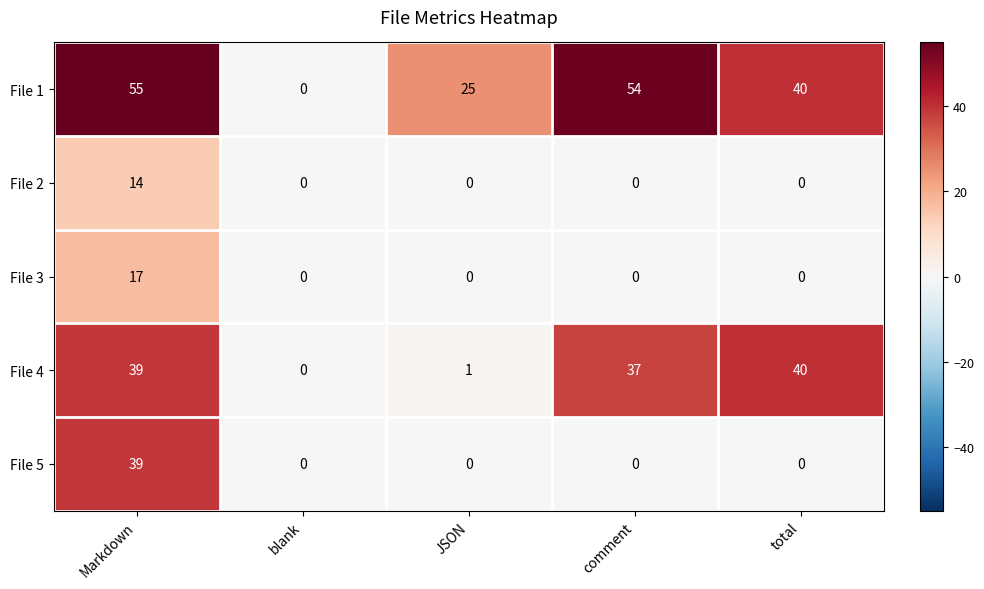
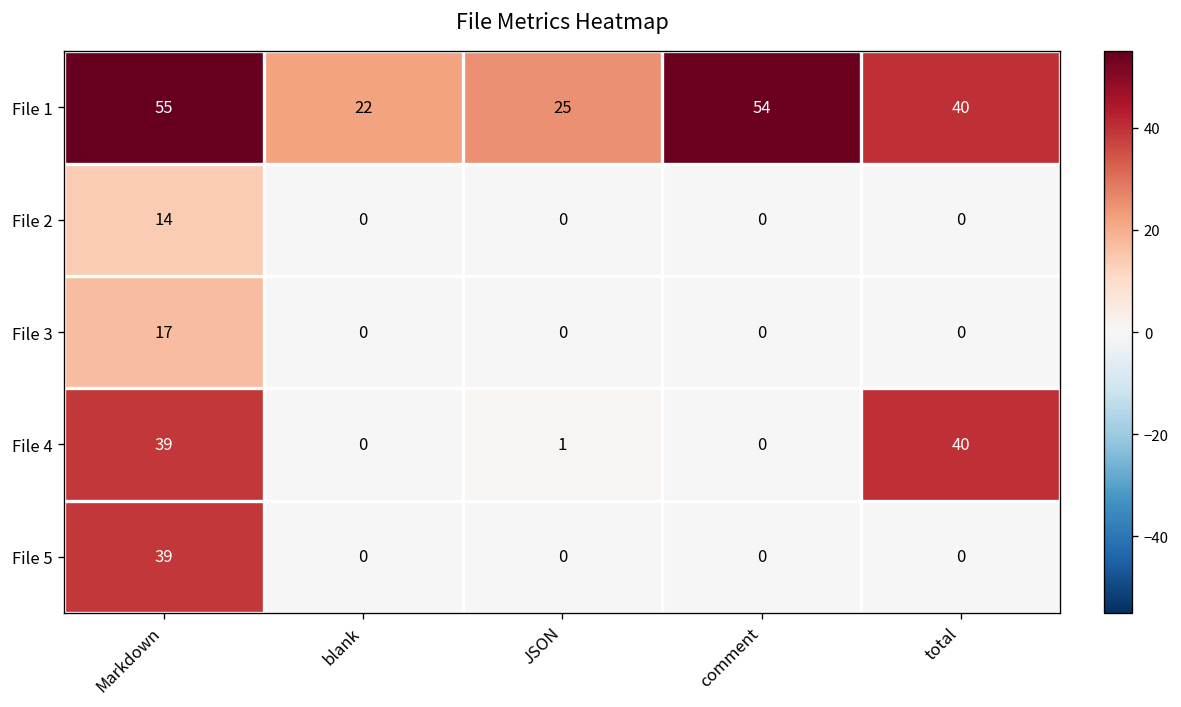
File 1, blank: 0 -> 22
File 4, comment: 37 -> 0
